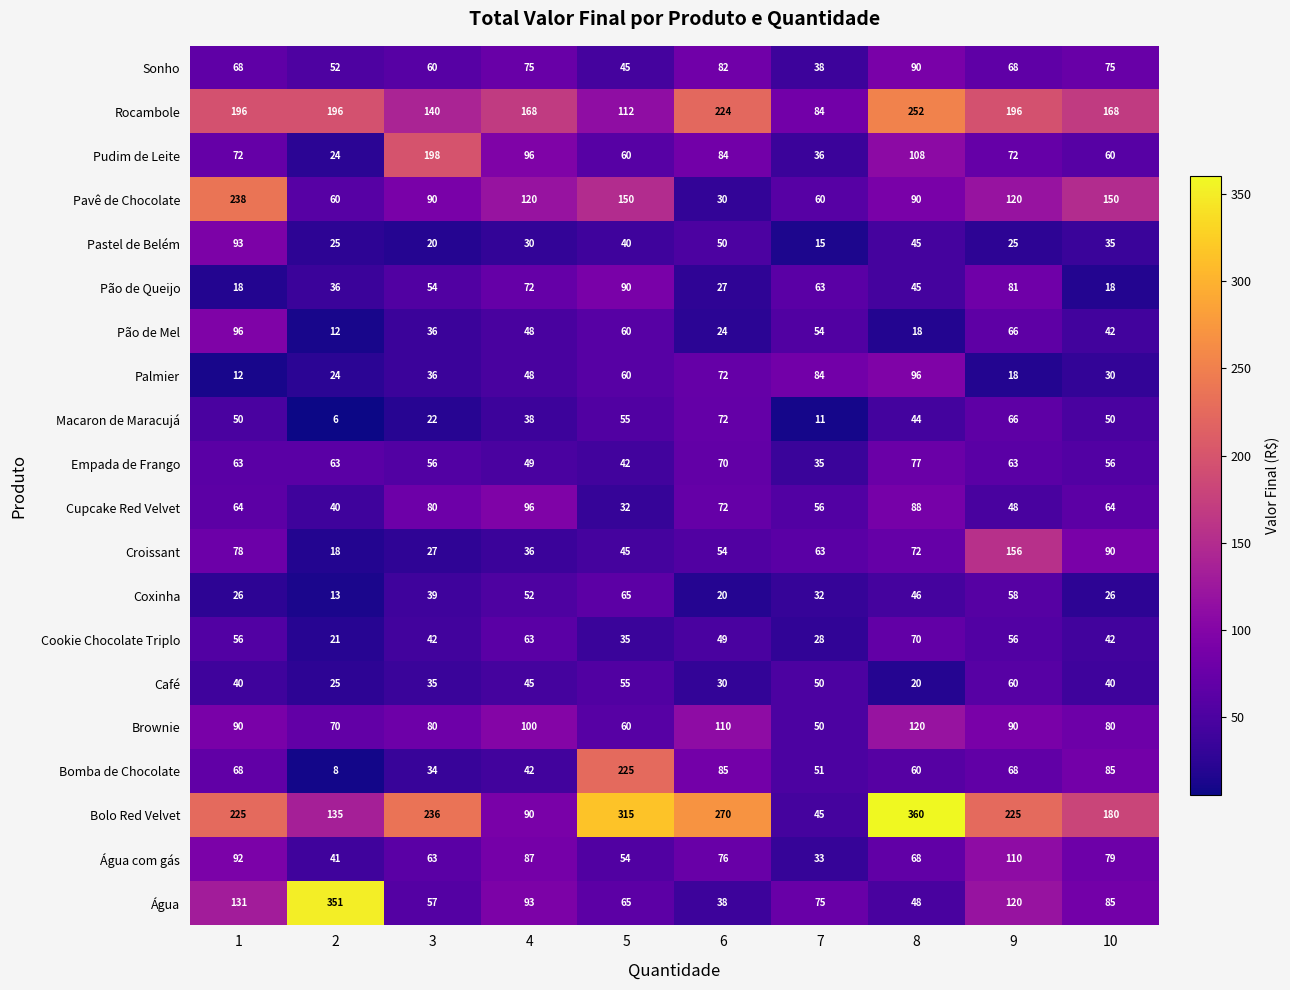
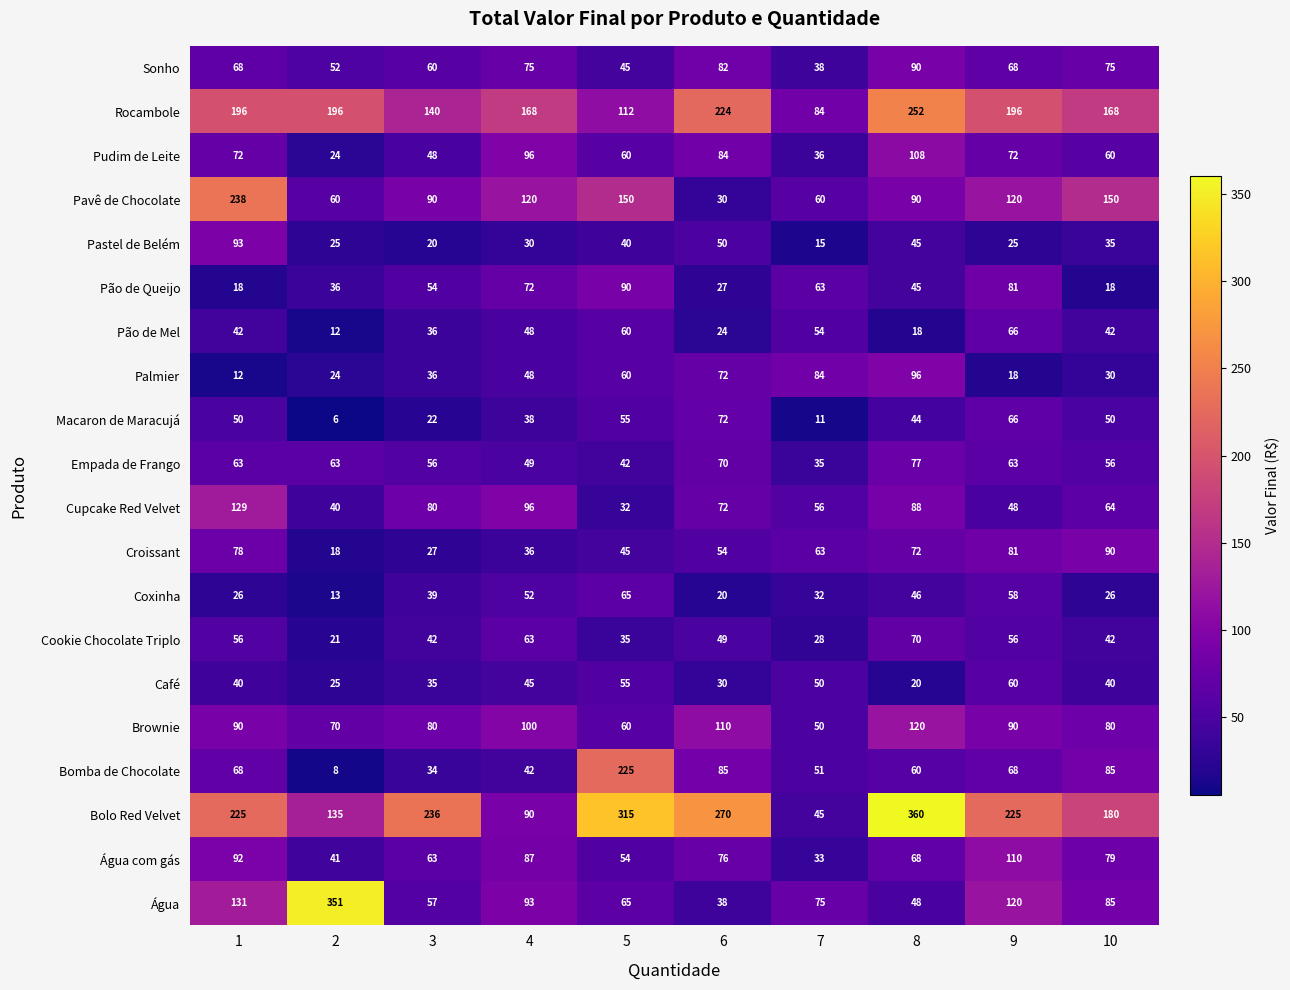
Pudim de Leite, 3: 198 -> 48
Pão de Mel, 1: 96 -> 42
Cupcake Red Velvet, 1: 64 -> 129
Croissant, 9: 156 -> 81
